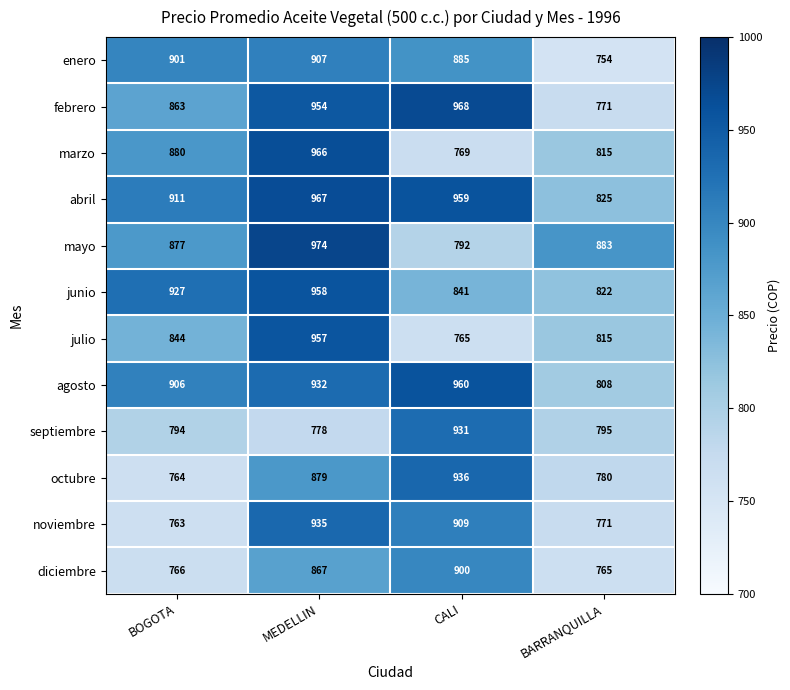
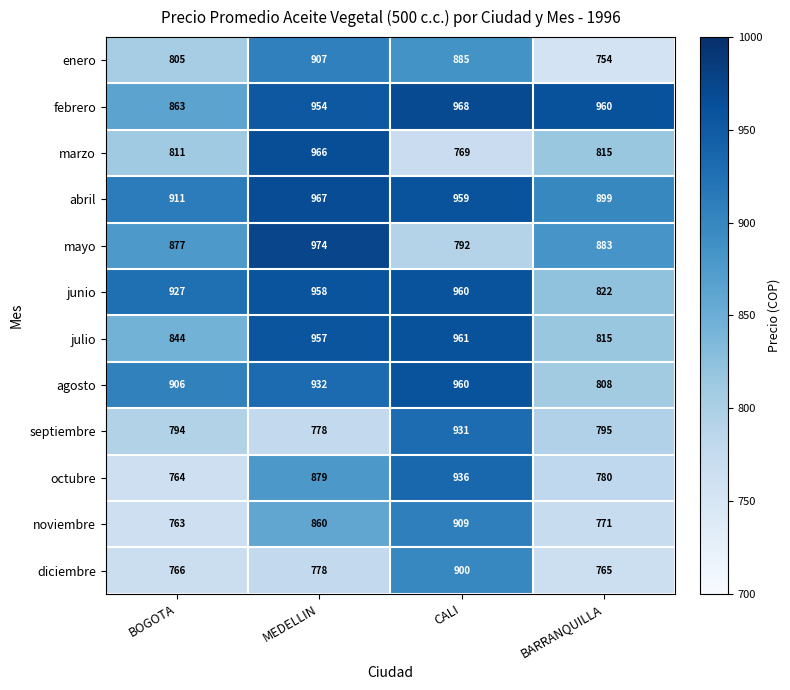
enero, BOGOTA: 901 -> 805
febrero, BARRANQUILLA: 771 -> 960
marzo, BOGOTA: 880 -> 811
abril, BARRANQUILLA: 825 -> 899
junio, CALI: 841 -> 960
julio, CALI: 765 -> 961
noviembre, MEDELLIN: 935 -> 860
diciembre, MEDELLIN: 867 -> 778
